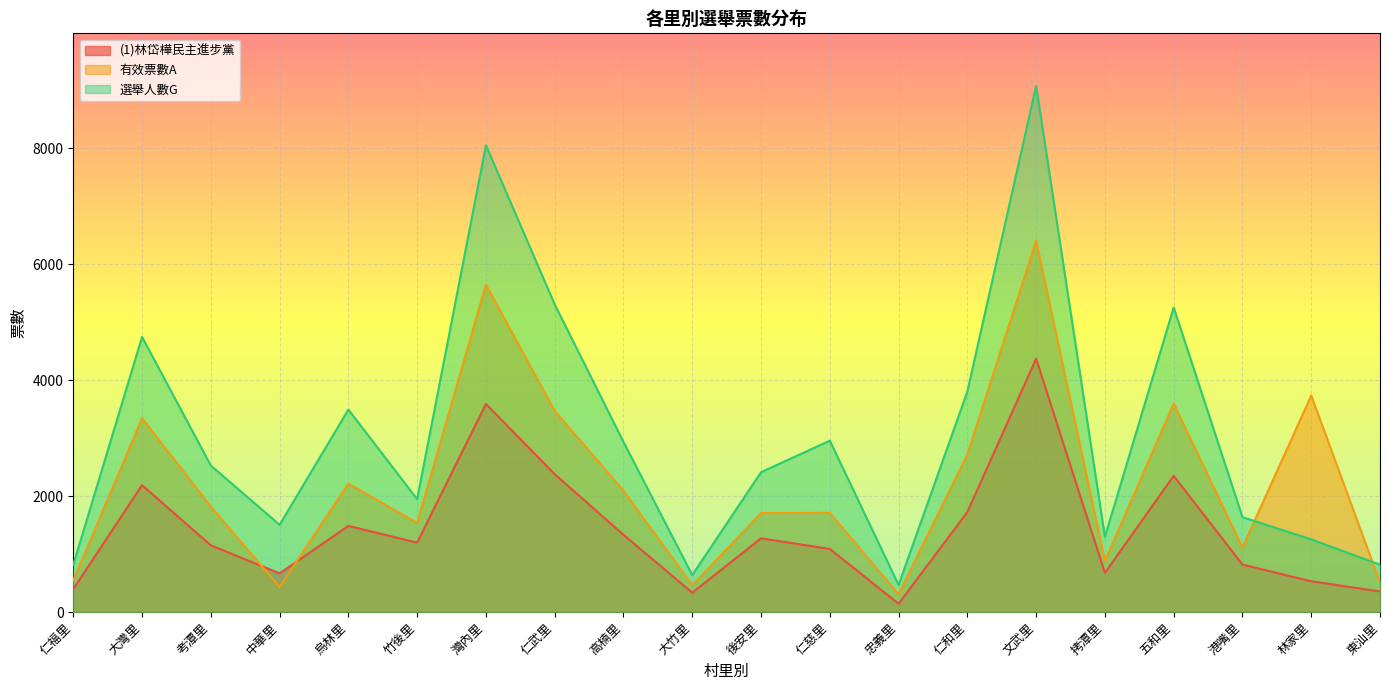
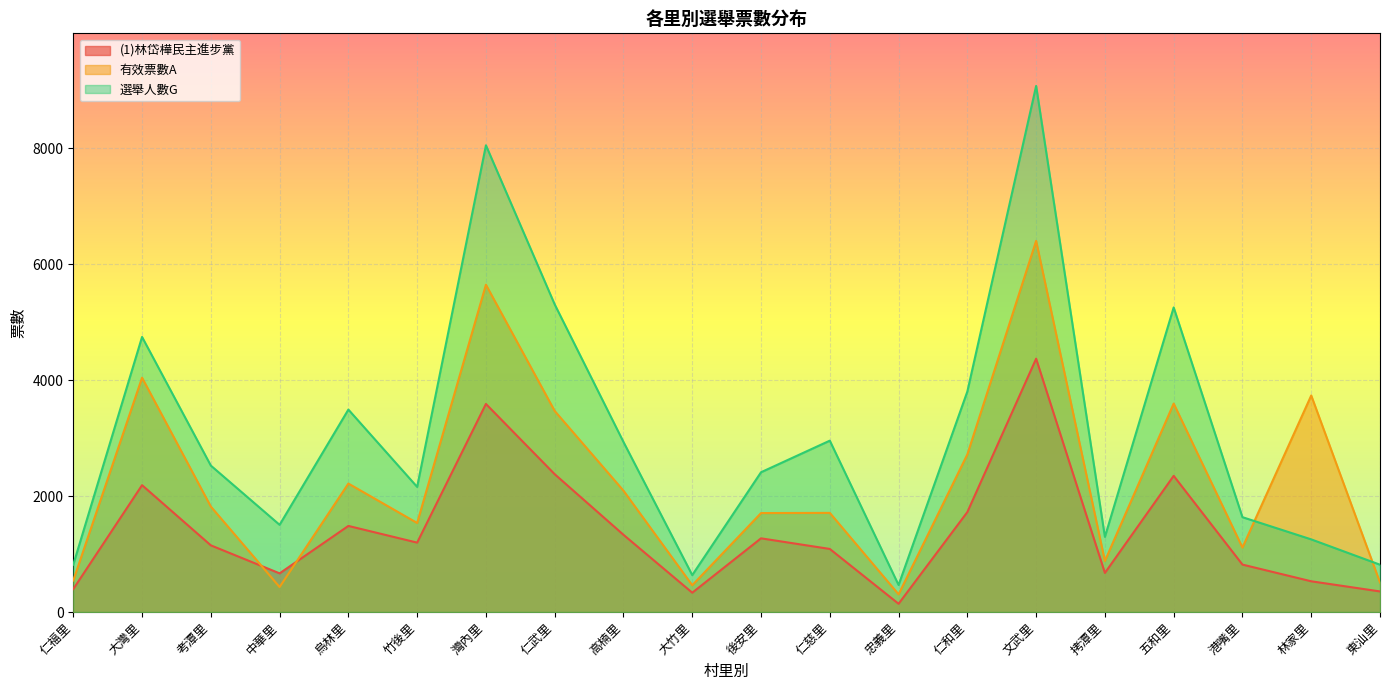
有效票數A, 大灣里: 3300 -> 4000
選舉人數G, 竹後里: 1900 -> 2200
